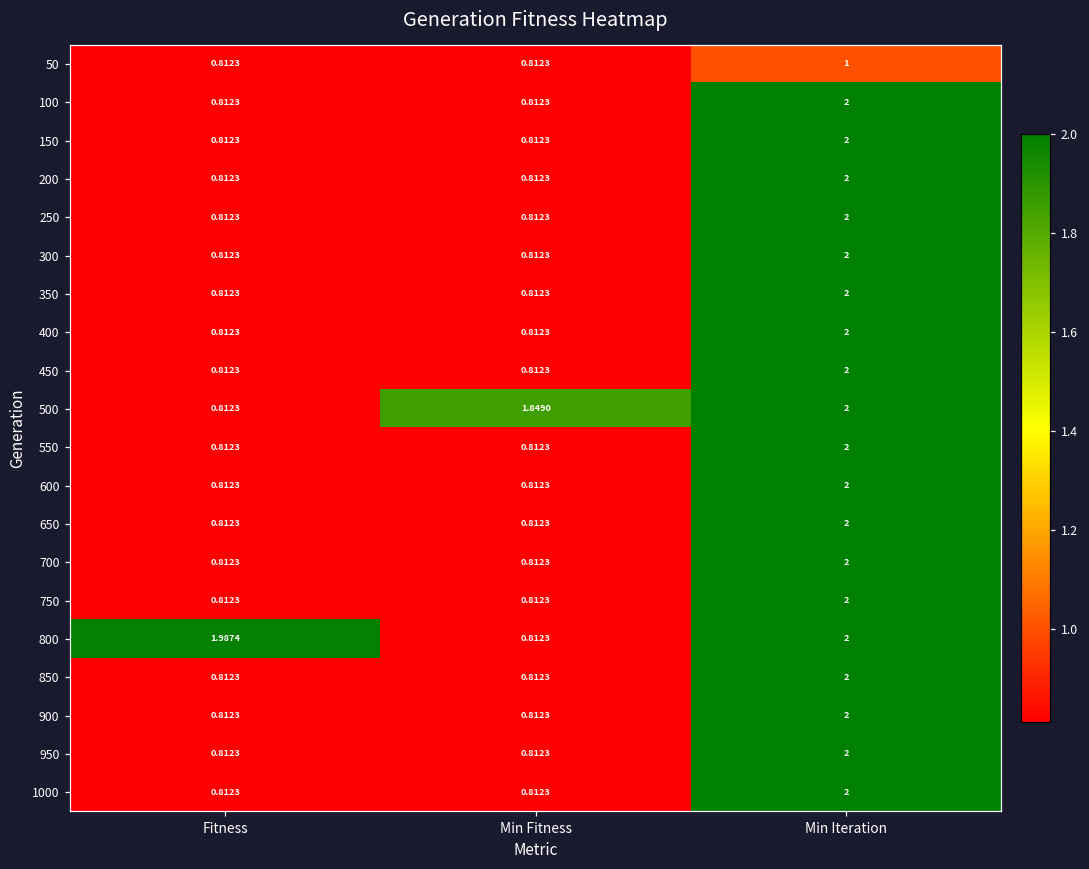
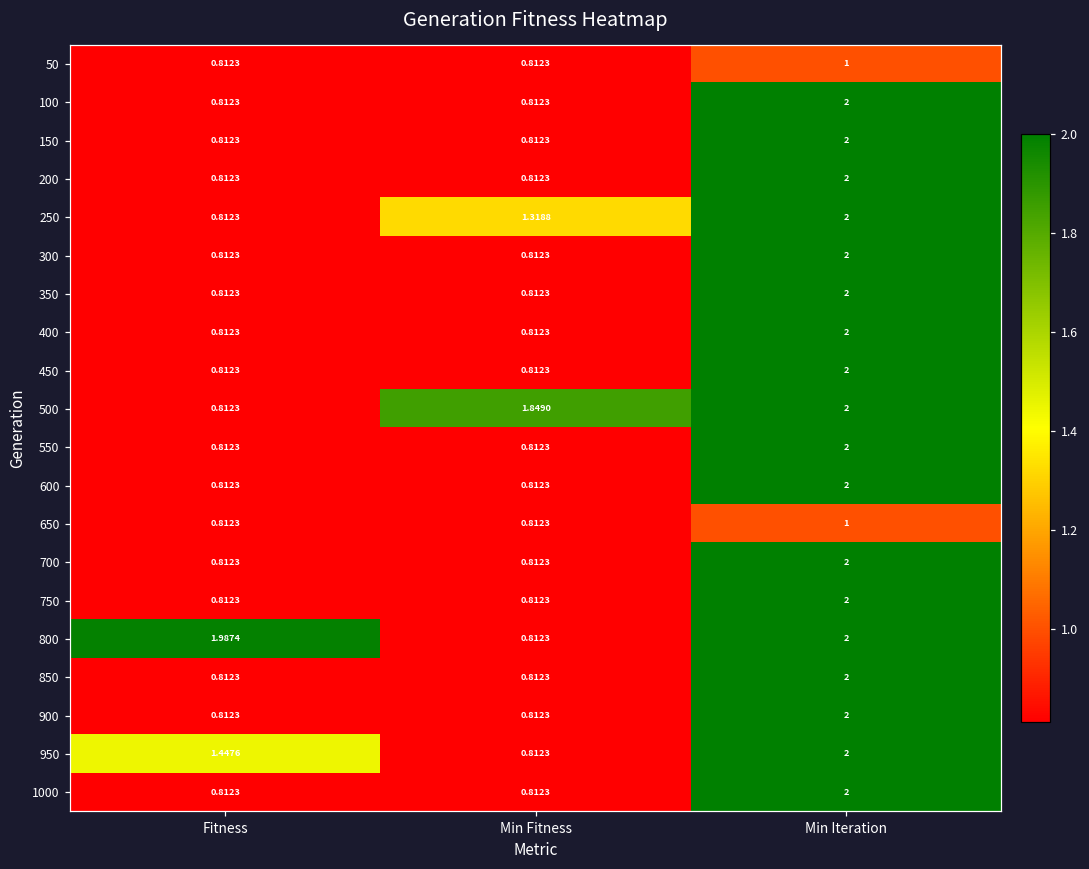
250, Min Fitness: 0.8123 -> 1.3188
650, Min Iteration: 2 -> 1
950, Fitness: 0.8123 -> 1.4476
